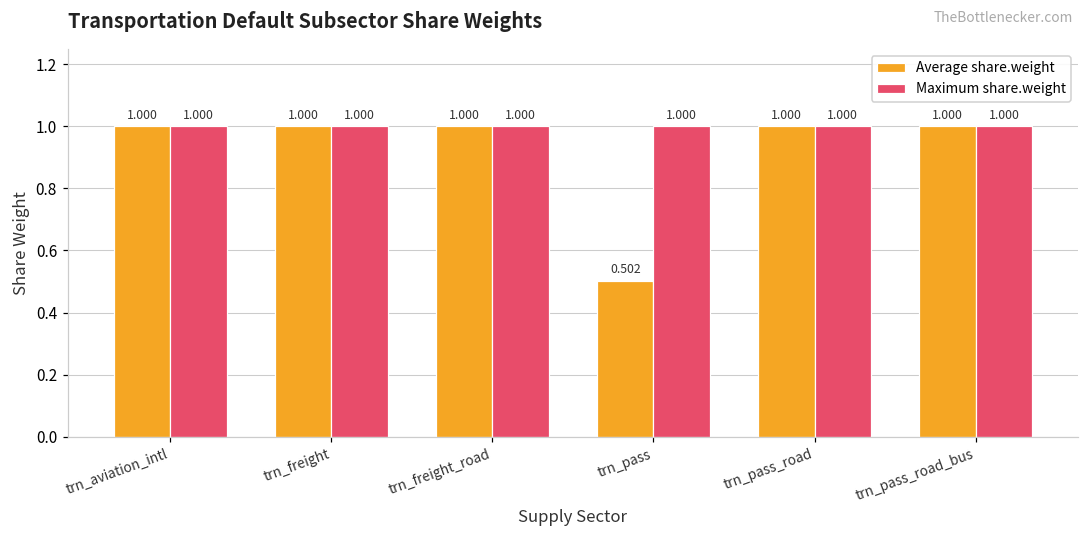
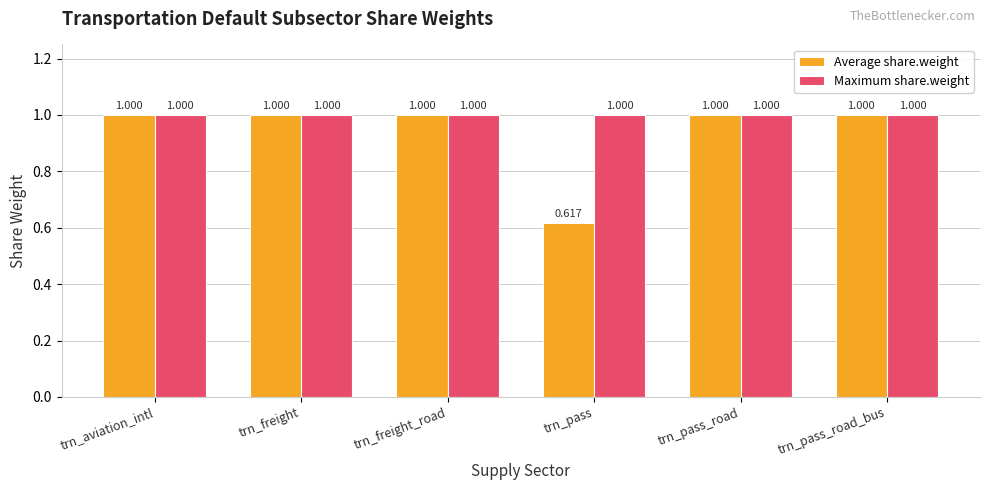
Average share.weight, trn_pass: 0.502 -> 0.617
